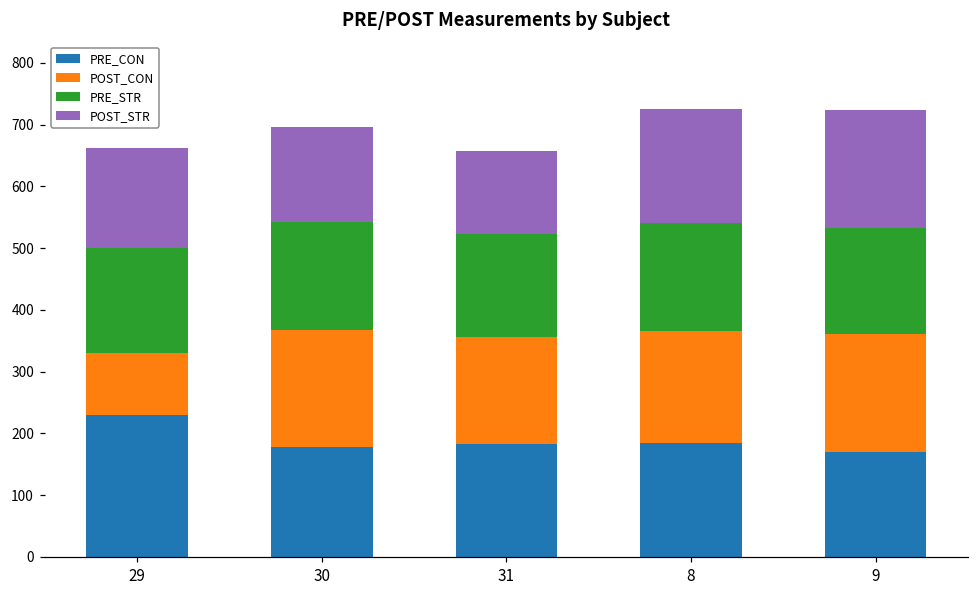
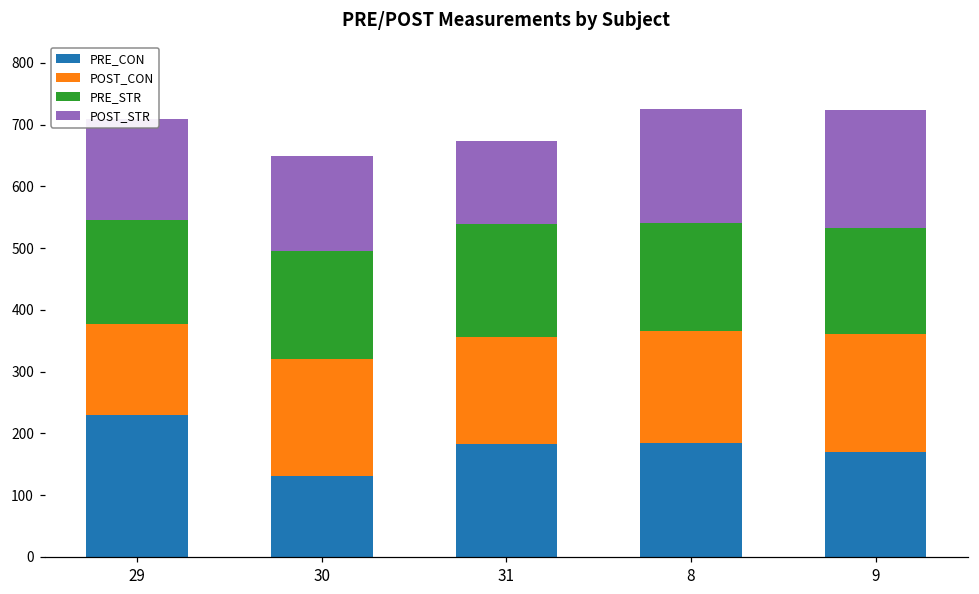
POST_CON, 29: 100 -> 150
PRE_CON, 30: 180 -> 130
PRE_STR, 31: 170 -> 180
